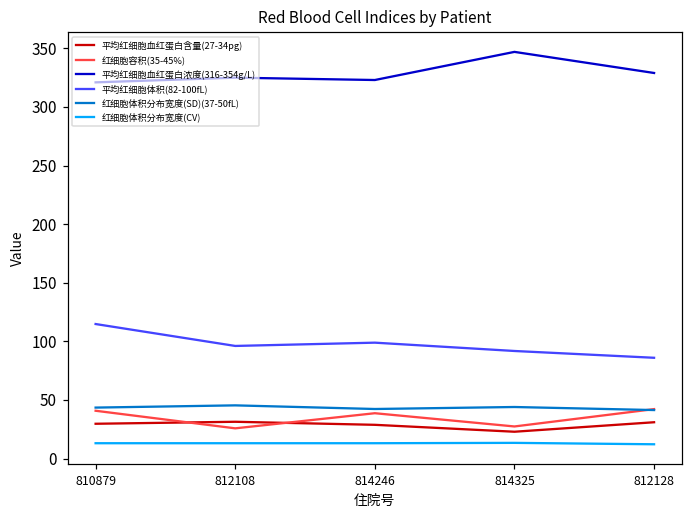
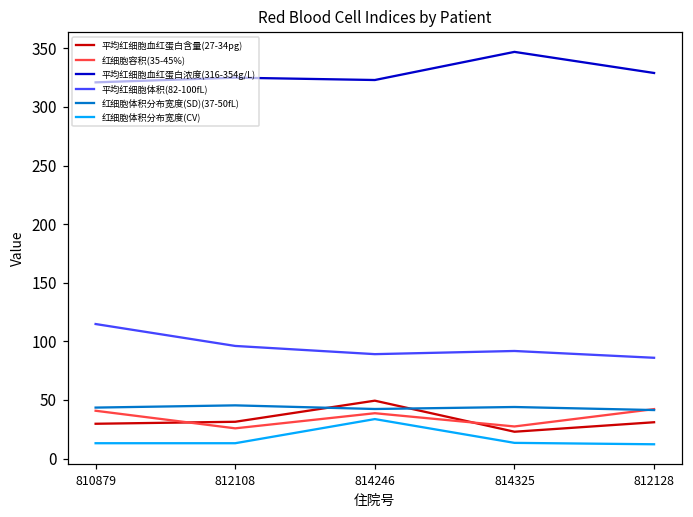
平均红细胞血红蛋白含量(27-34pg), 814246: 29 -> 49
平均红细胞体积(82-100fL), 814246: 99 -> 89
红细胞体积分布宽度(CV), 814246: 13 -> 34
